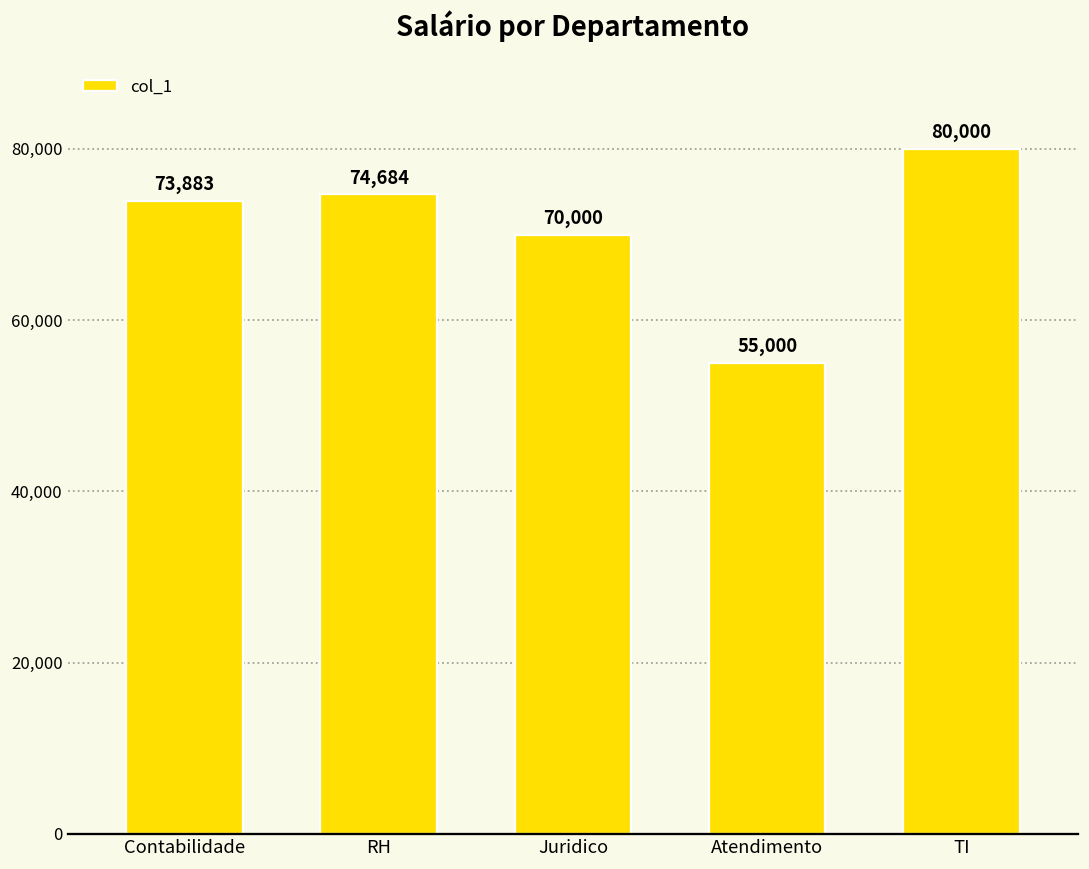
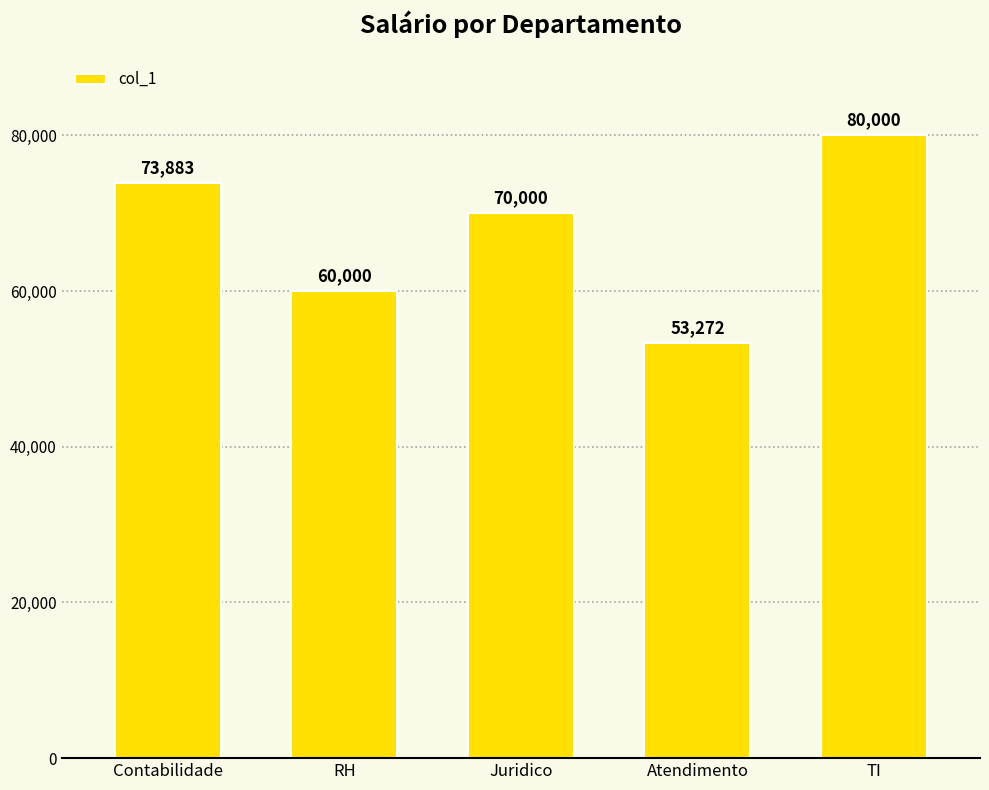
RH: 74,684 -> 60,000
Atendimento: 55,000 -> 53,272
